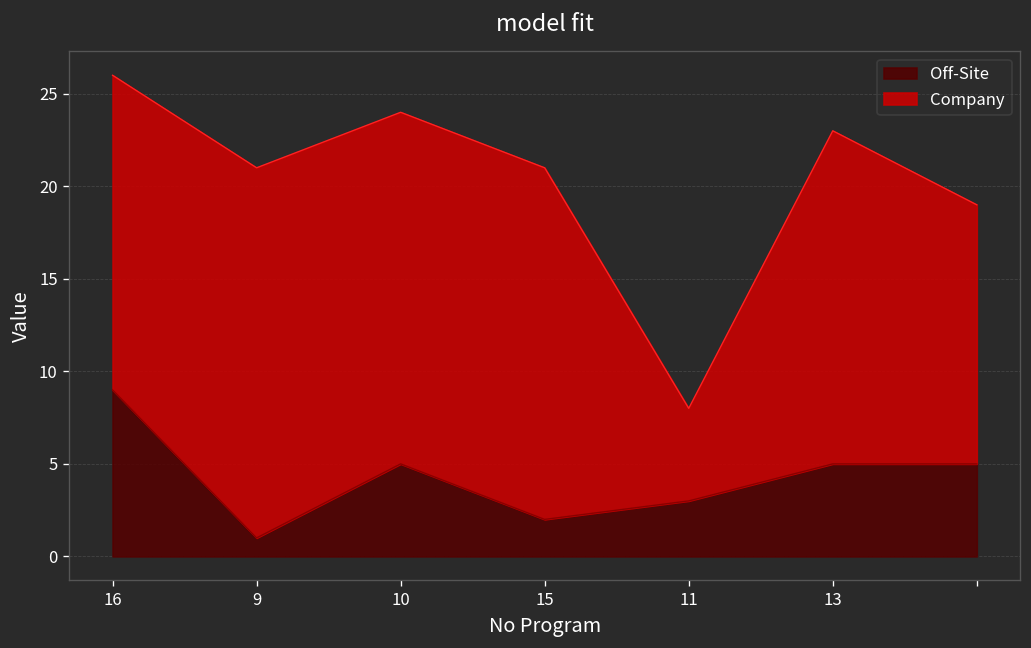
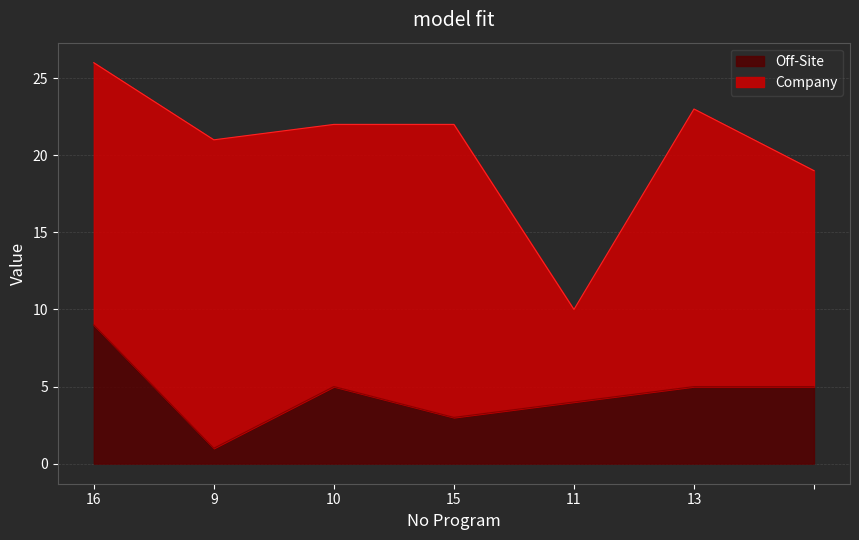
Company, 10: 19 -> 17
Off-Site, 15: 2 -> 3
Off-Site, 11: 3 -> 4
Company, 11: 5 -> 6
